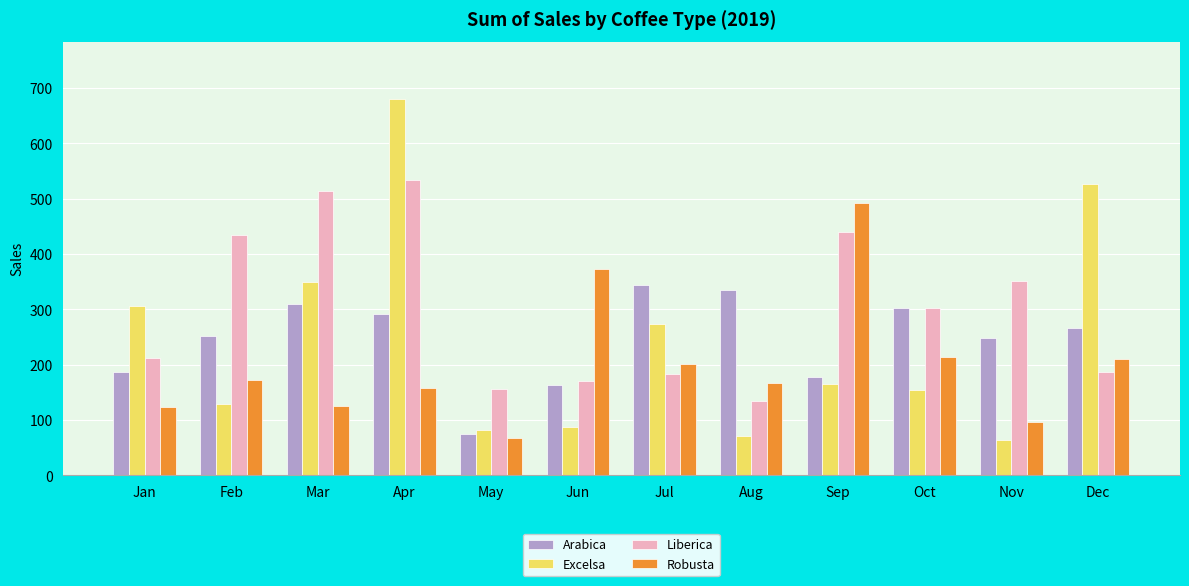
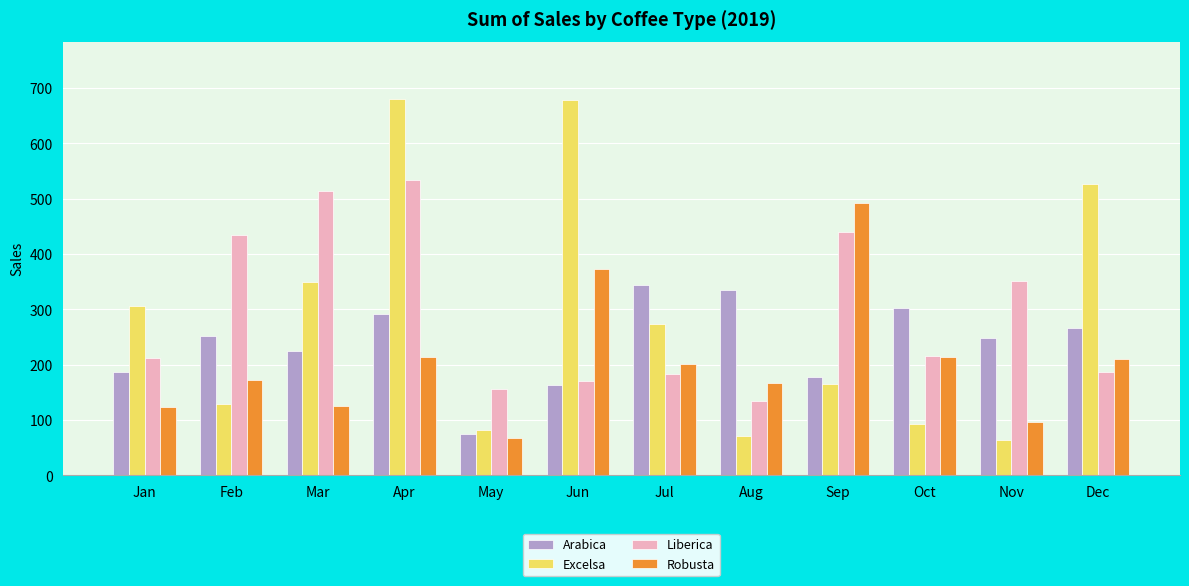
Arabica, Mar: 310 -> 220
Robusta, Apr: 160 -> 210
Excelsa, Jun: 90 -> 680
Excelsa, Oct: 150 -> 90
Liberica, Oct: 300 -> 220
